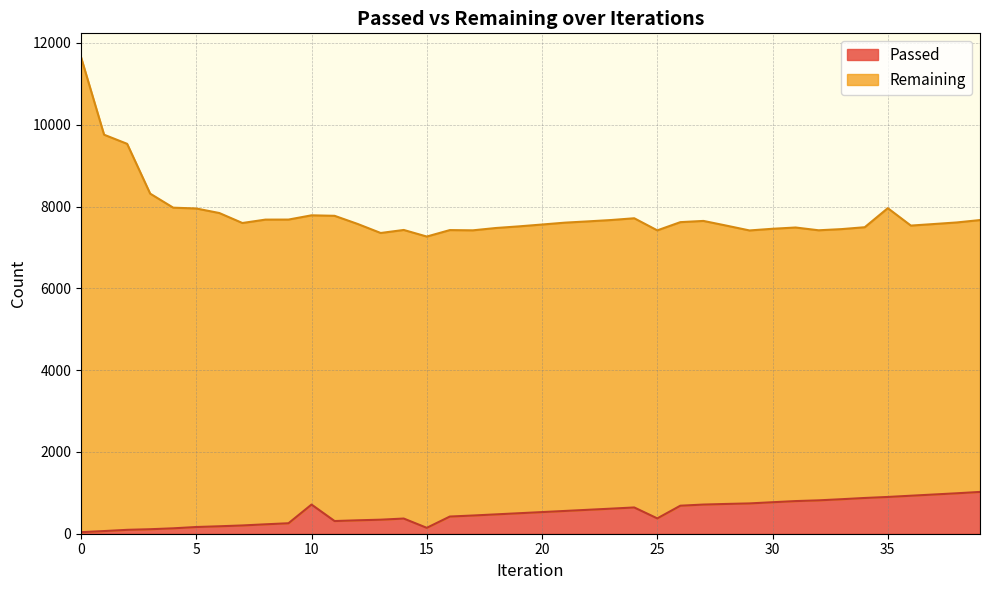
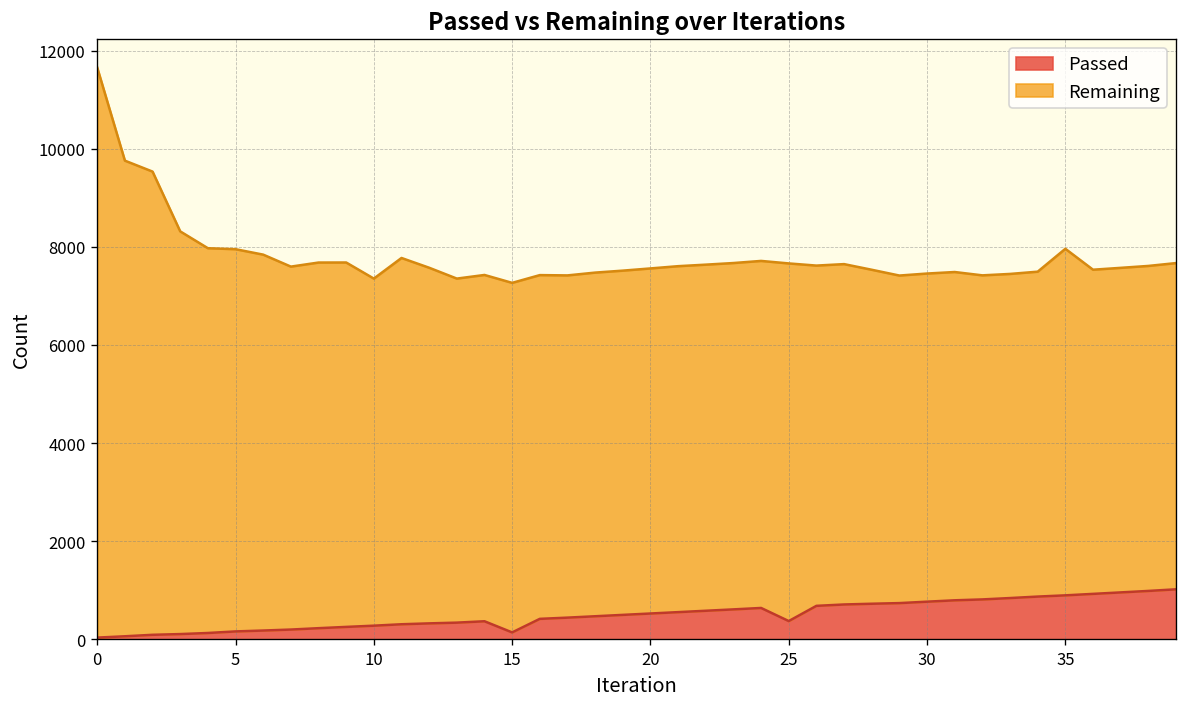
Passed, 10: 700 -> 300
Remaining, 25: 7000 -> 7300
